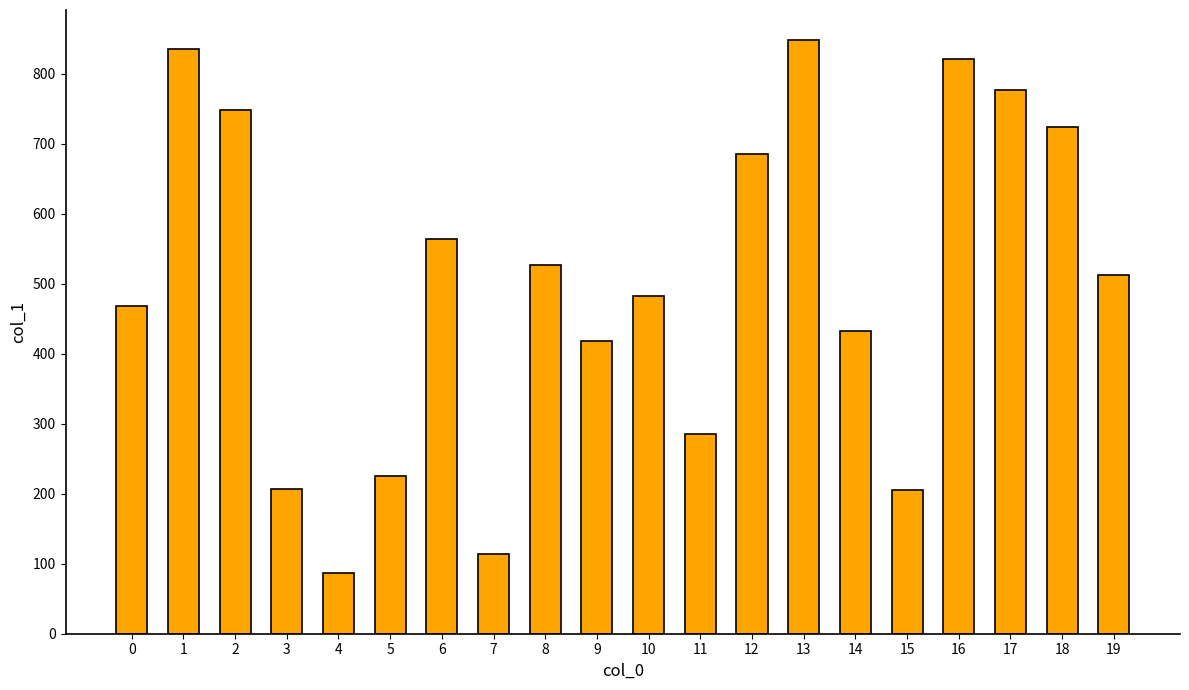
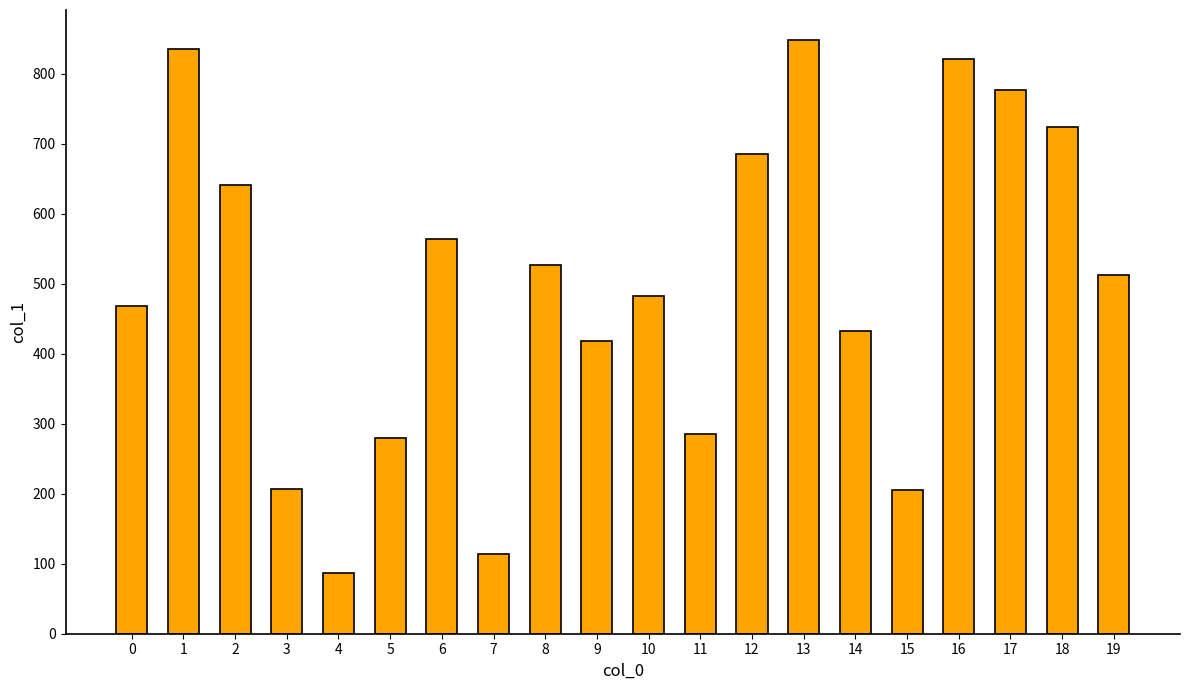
2: 750 -> 640
5: 230 -> 280
